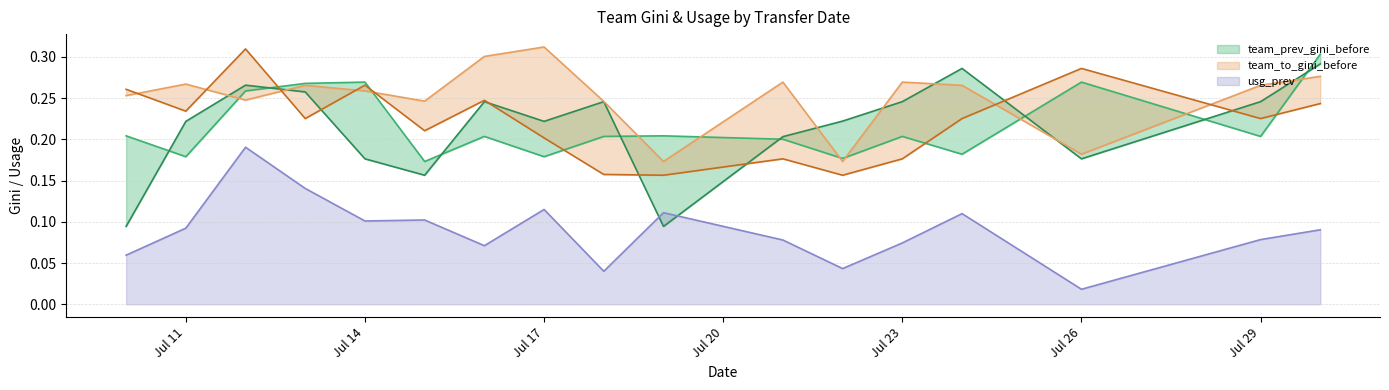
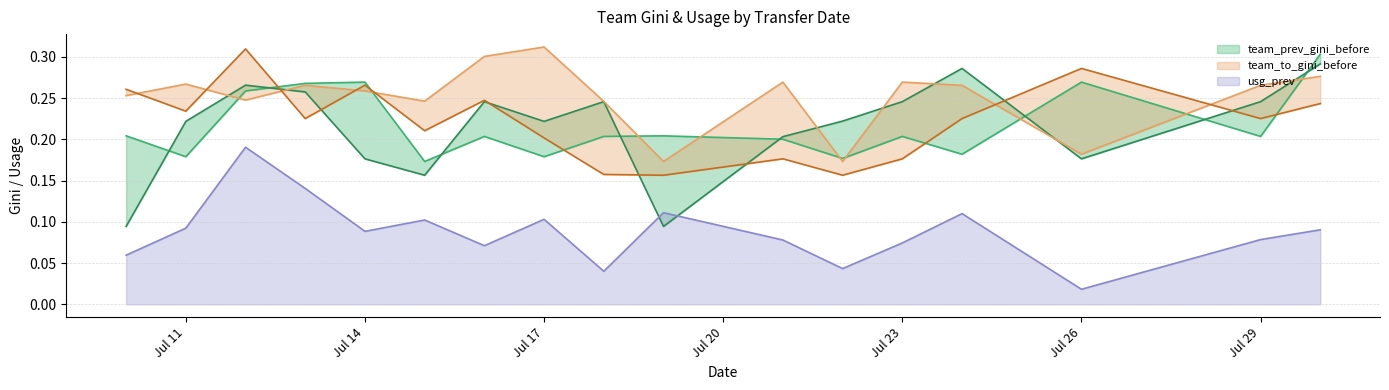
usg_prev, Jul 14: 0.10 -> 0.09
usg_prev, Jul 17: 0.11 -> 0.10
